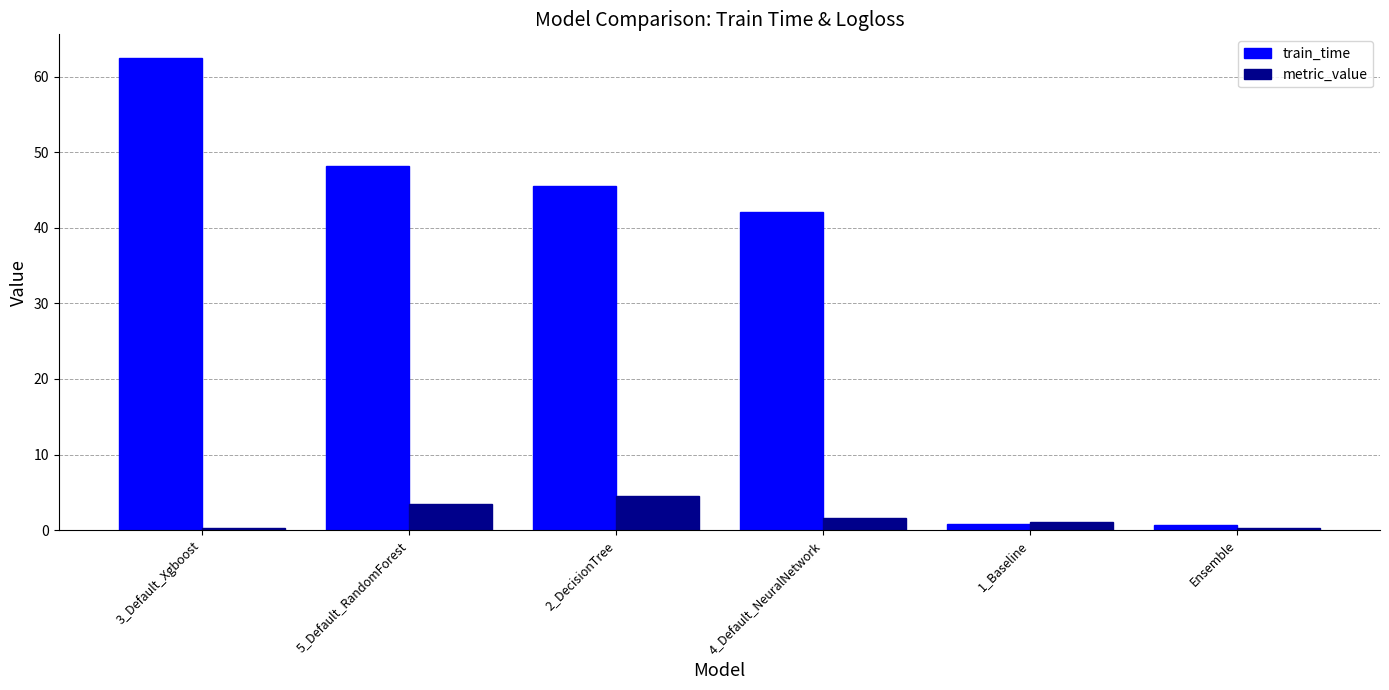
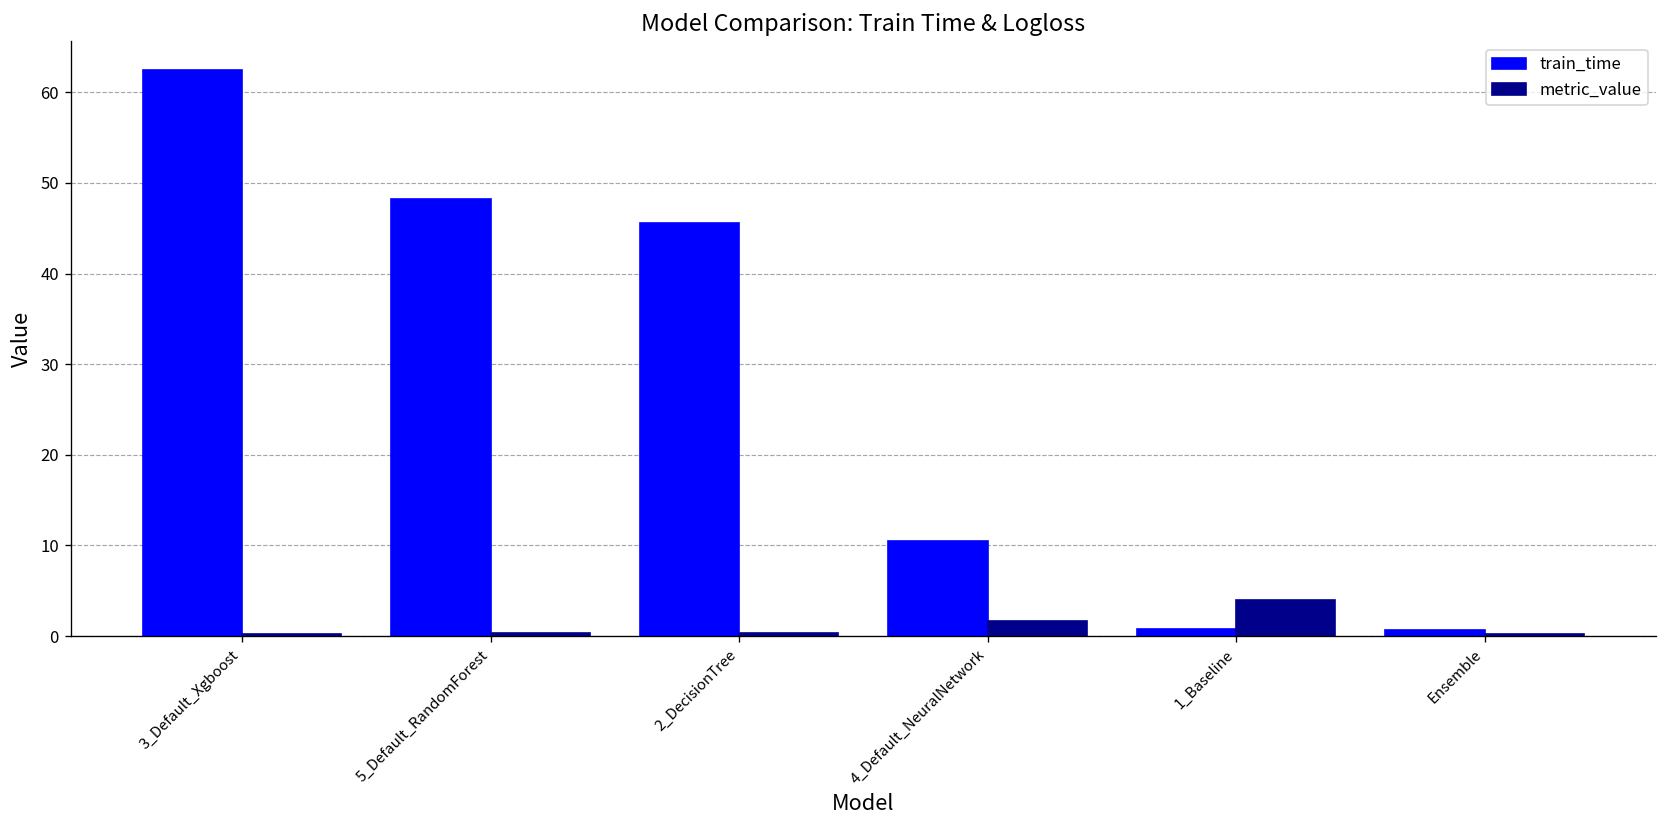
metric_value, 5_Default_RandomForest: 3 -> 0
metric_value, 2_DecisionTree: 4 -> 0
train_time, 4_Default_NeuralNetwork: 42 -> 10
metric_value, 1_Baseline: 1 -> 4
